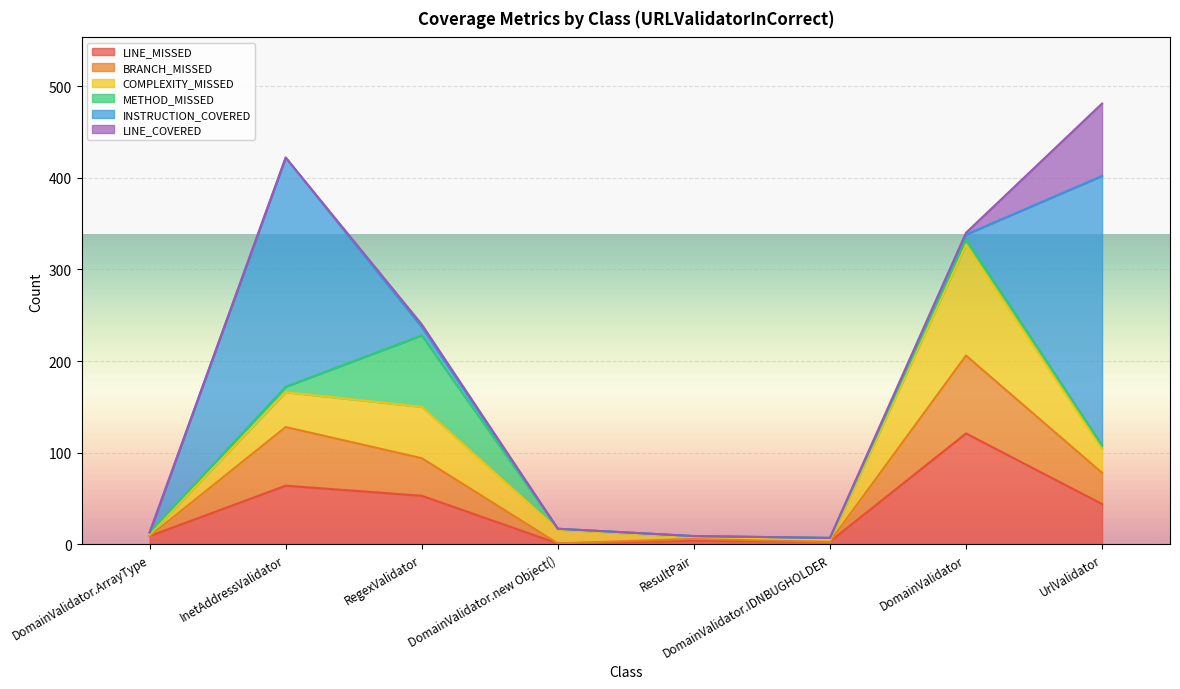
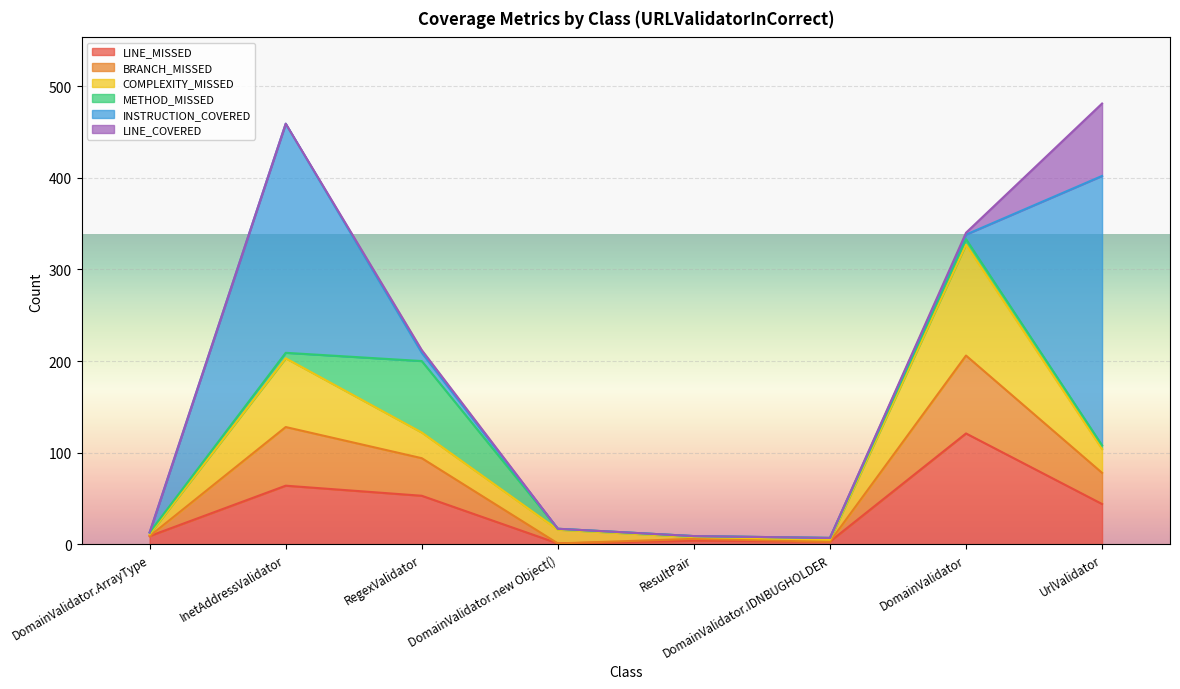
COMPLEXITY_MISSED, InetAddressValidator: 40 -> 80
COMPLEXITY_MISSED, RegexValidator: 60 -> 30
